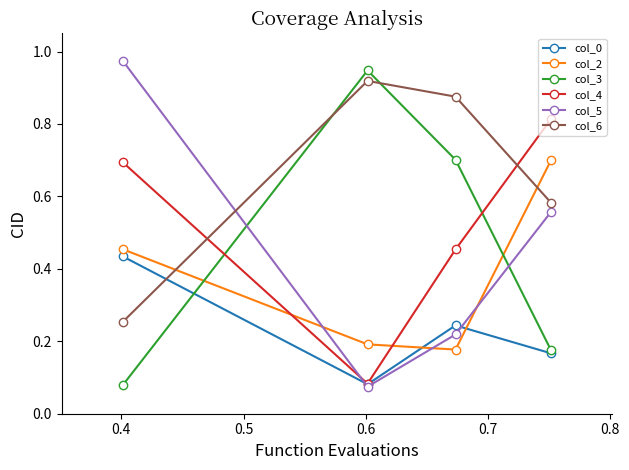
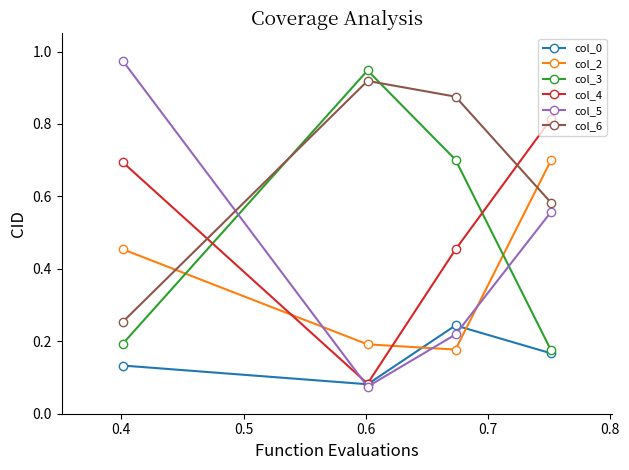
col_0, 0.4: 0.43 -> 0.13
col_3, 0.4: 0.08 -> 0.19
